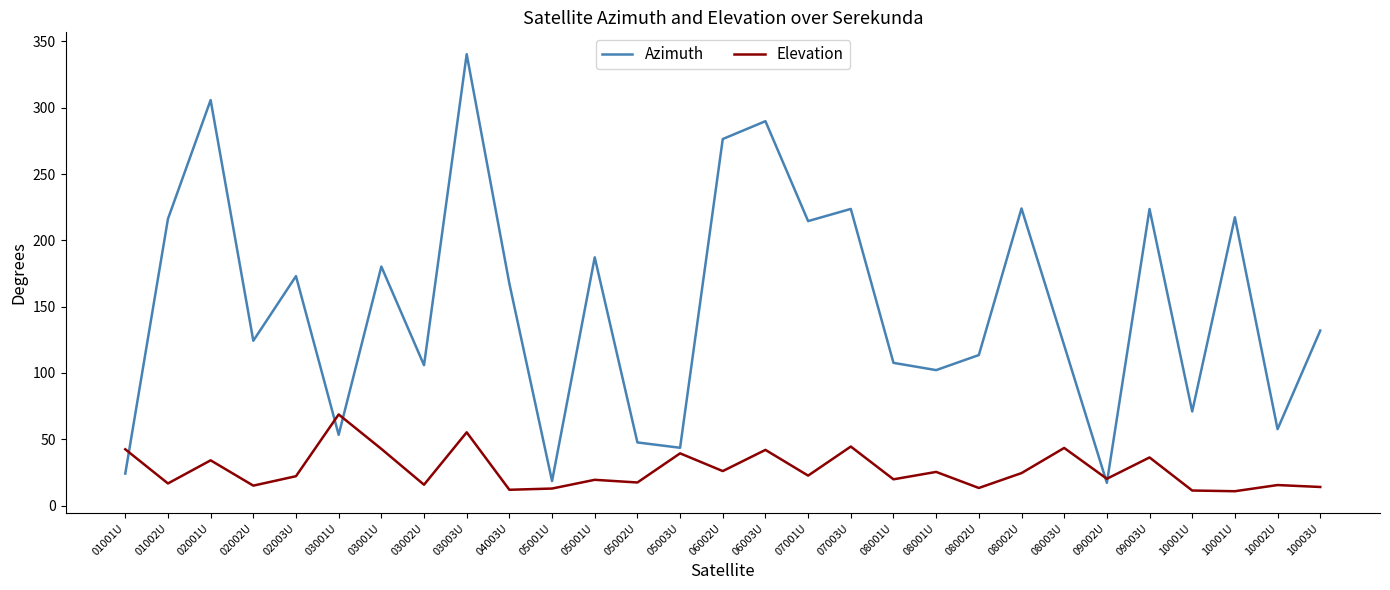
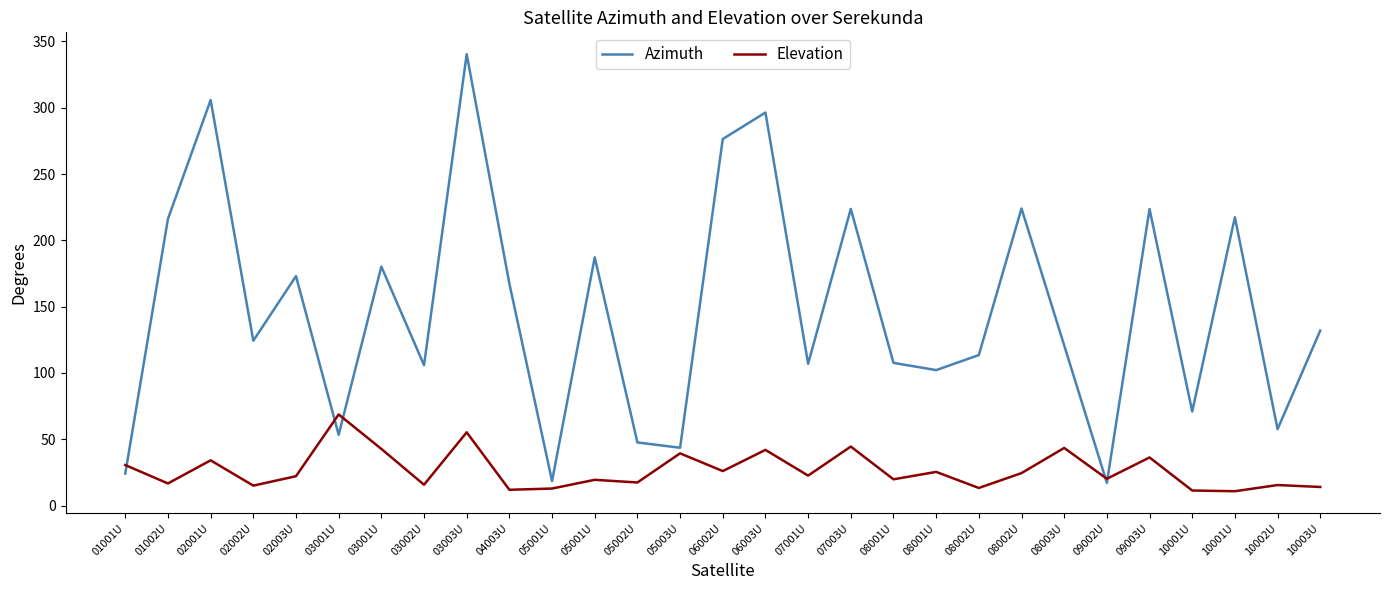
Elevation, 01001U: 42 -> 30
Azimuth, 06003U: 290 -> 296
Azimuth, 07001U: 215 -> 107
